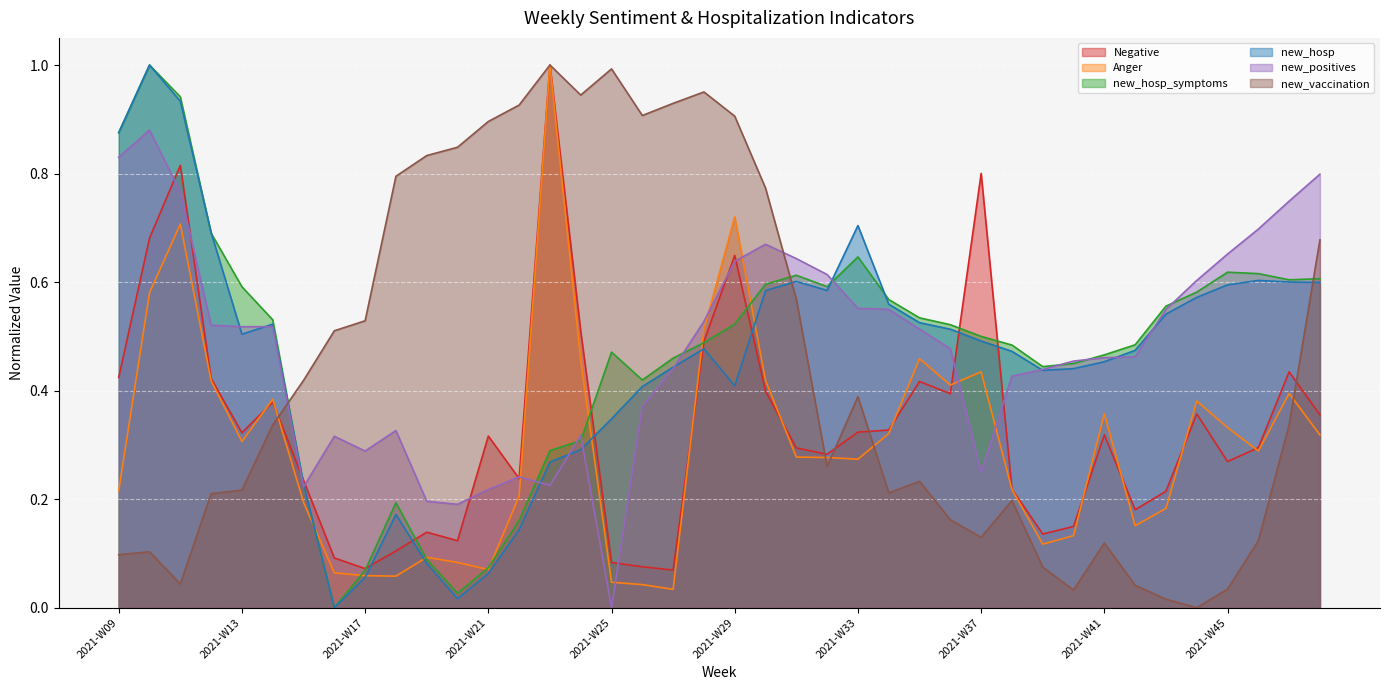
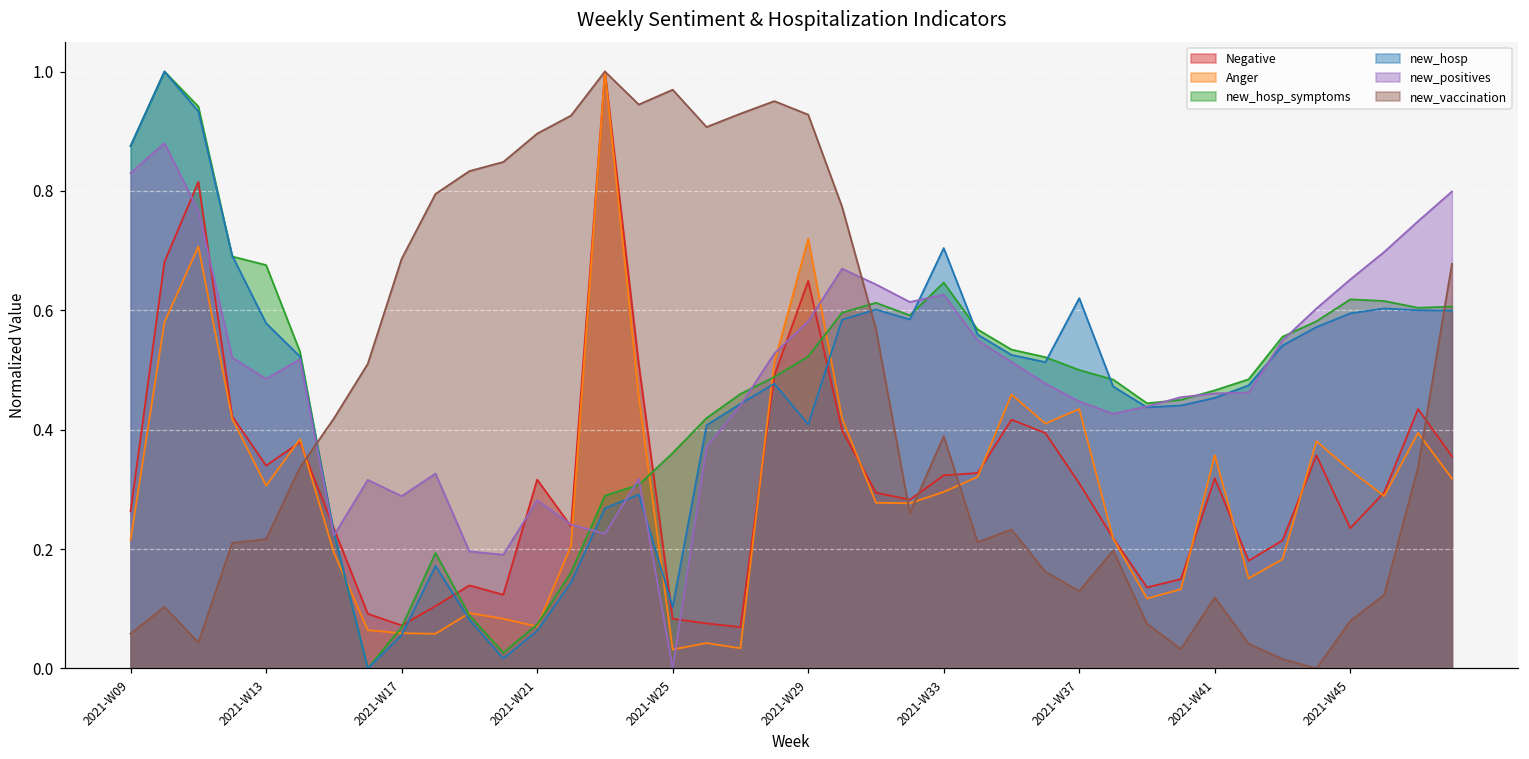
Negative, 2021-W09: 0.42 -> 0.26
new_vaccination, 2021-W09: 0.10 -> 0.06
Negative, 2021-W13: 0.32 -> 0.34
new_hosp_symptoms, 2021-W13: 0.59 -> 0.68
new_hosp, 2021-W13: 0.50 -> 0.58
new_positives, 2021-W13: 0.52 -> 0.49
new_vaccination, 2021-W17: 0.53 -> 0.69
new_positives, 2021-W21: 0.22 -> 0.28
Anger, 2021-W25: 0.05 -> 0.03
new_hosp_symptoms, 2021-W25: 0.47 -> 0.36
new_hosp, 2021-W25: 0.35 -> 0.10
new_vaccination, 2021-W25: 0.99 -> 0.97
new_positives, 2021-W29: 0.64 -> 0.58
new_vaccination, 2021-W29: 0.91 -> 0.93
Anger, 2021-W33: 0.27 -> 0.30
new_positives, 2021-W33: 0.55 -> 0.63
Negative, 2021-W37: 0.80 -> 0.31
new_hosp, 2021-W37: 0.49 -> 0.62
new_positives, 2021-W37: 0.25 -> 0.45
Negative, 2021-W45: 0.27 -> 0.23
new_vaccination, 2021-W45: 0.03 -> 0.08
